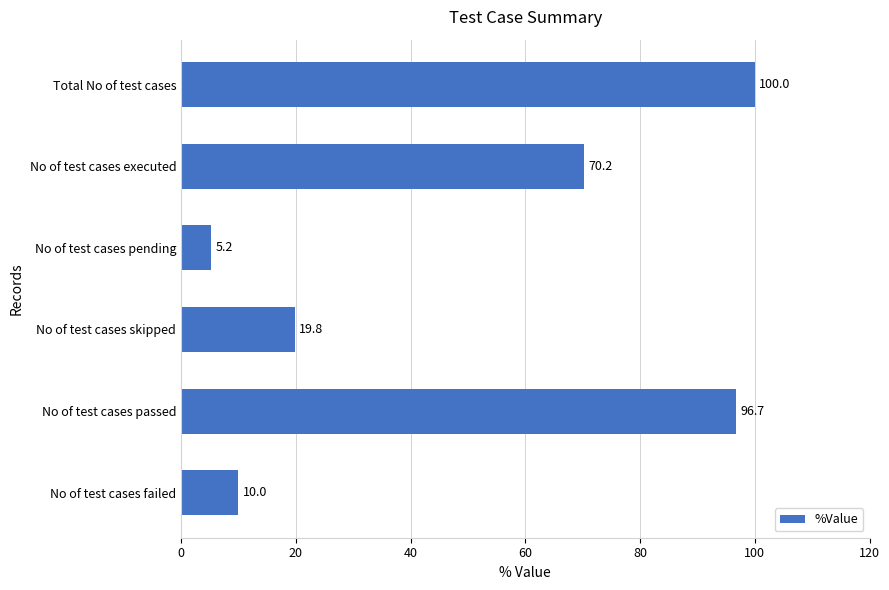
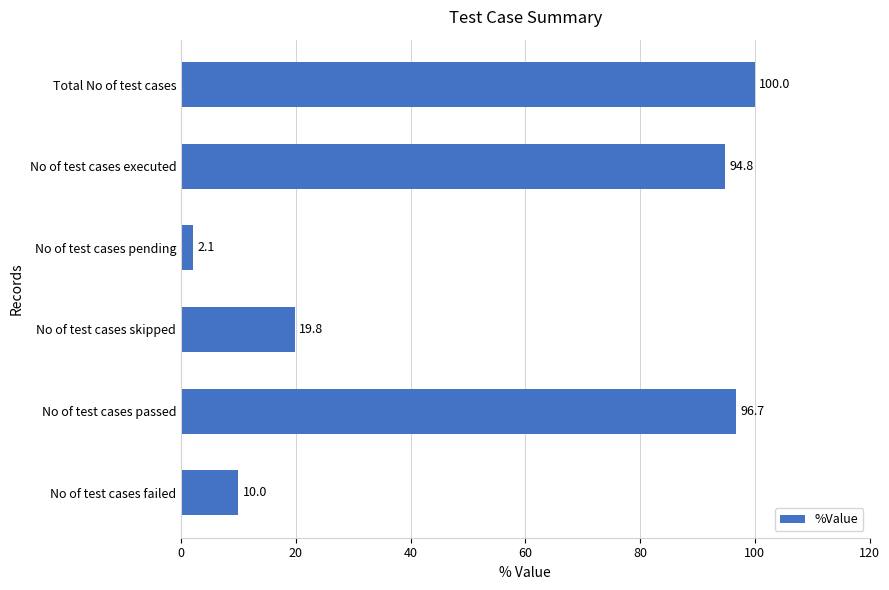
No of test cases executed: 70.2 -> 94.8
No of test cases pending: 5.2 -> 2.1
